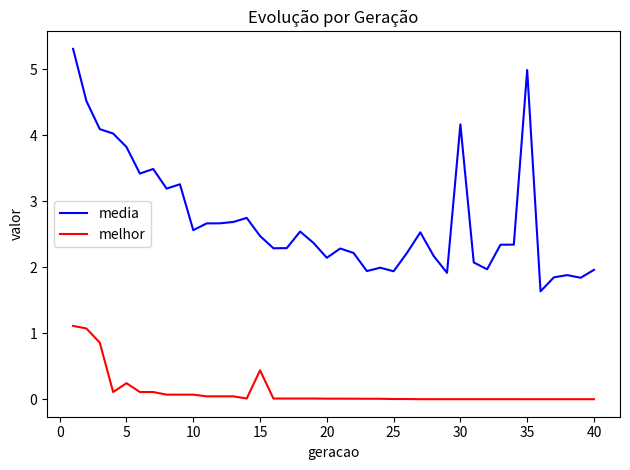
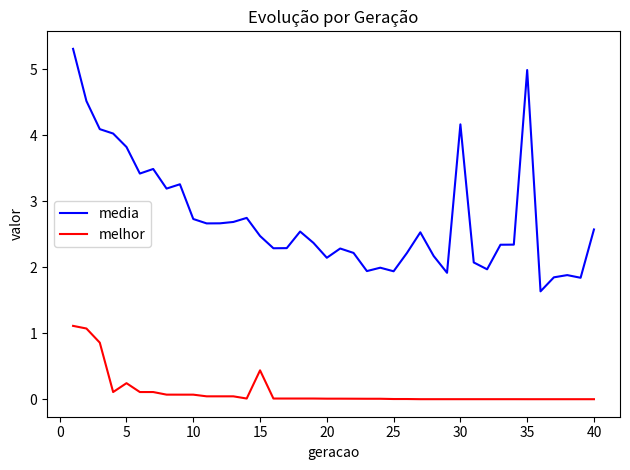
media, 10: 2.6 -> 2.7
media, 40: 2.0 -> 2.6
